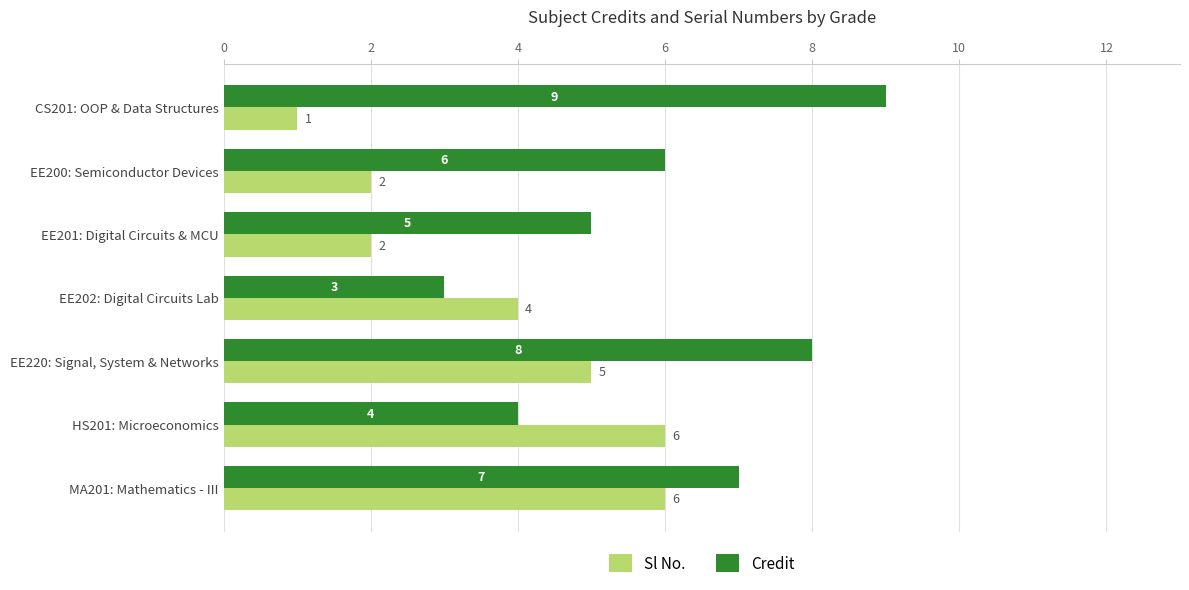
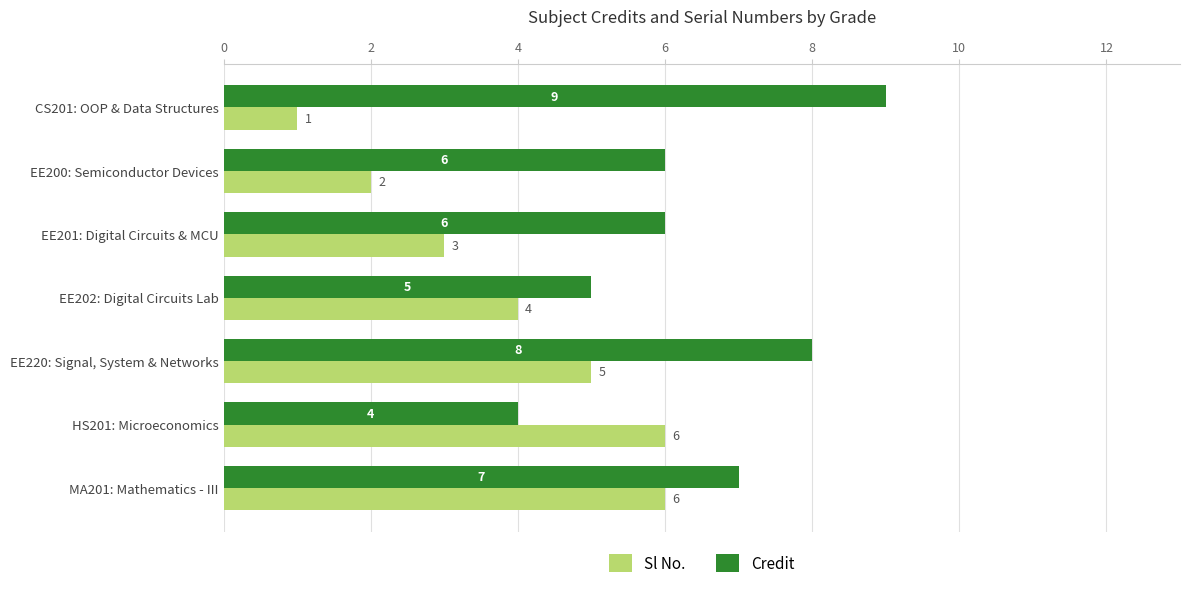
Credit, EE201: Digital Circuits & MCU: 5 -> 6
Sl No., EE201: Digital Circuits & MCU: 2 -> 3
Credit, EE202: Digital Circuits Lab: 3 -> 5
